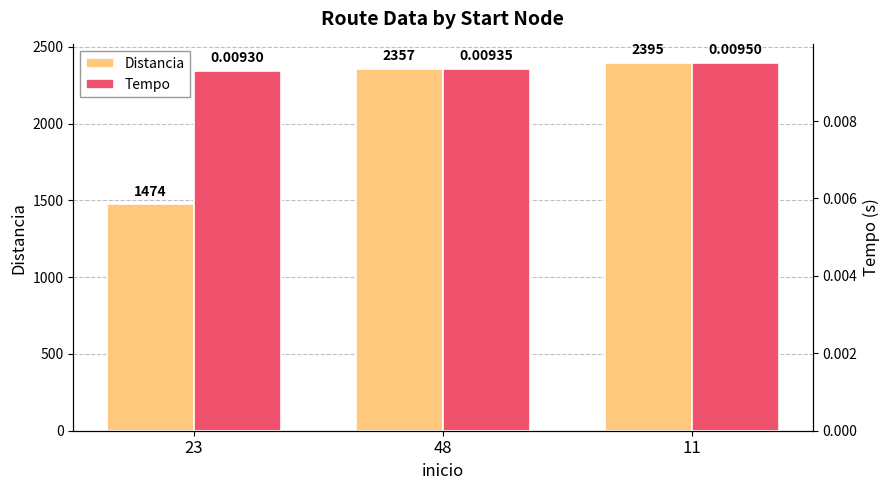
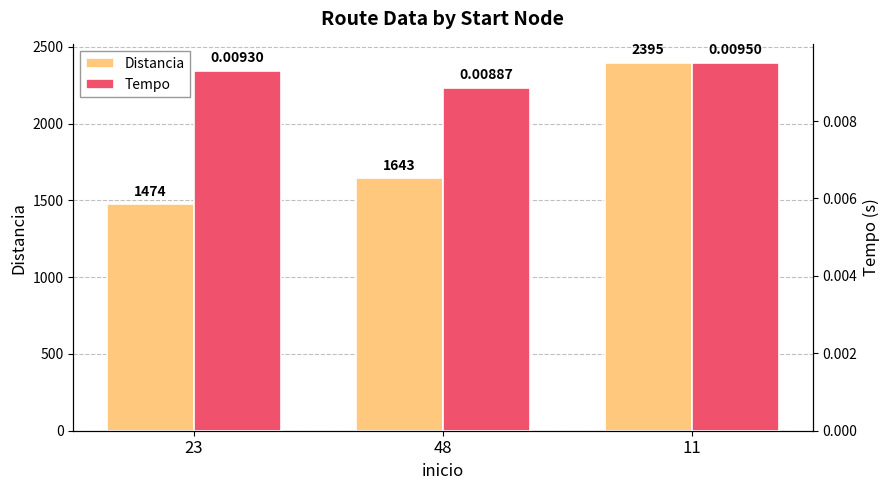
Distancia, 48: 2357 -> 1643
Tempo, 48: 0.00935 -> 0.00887
